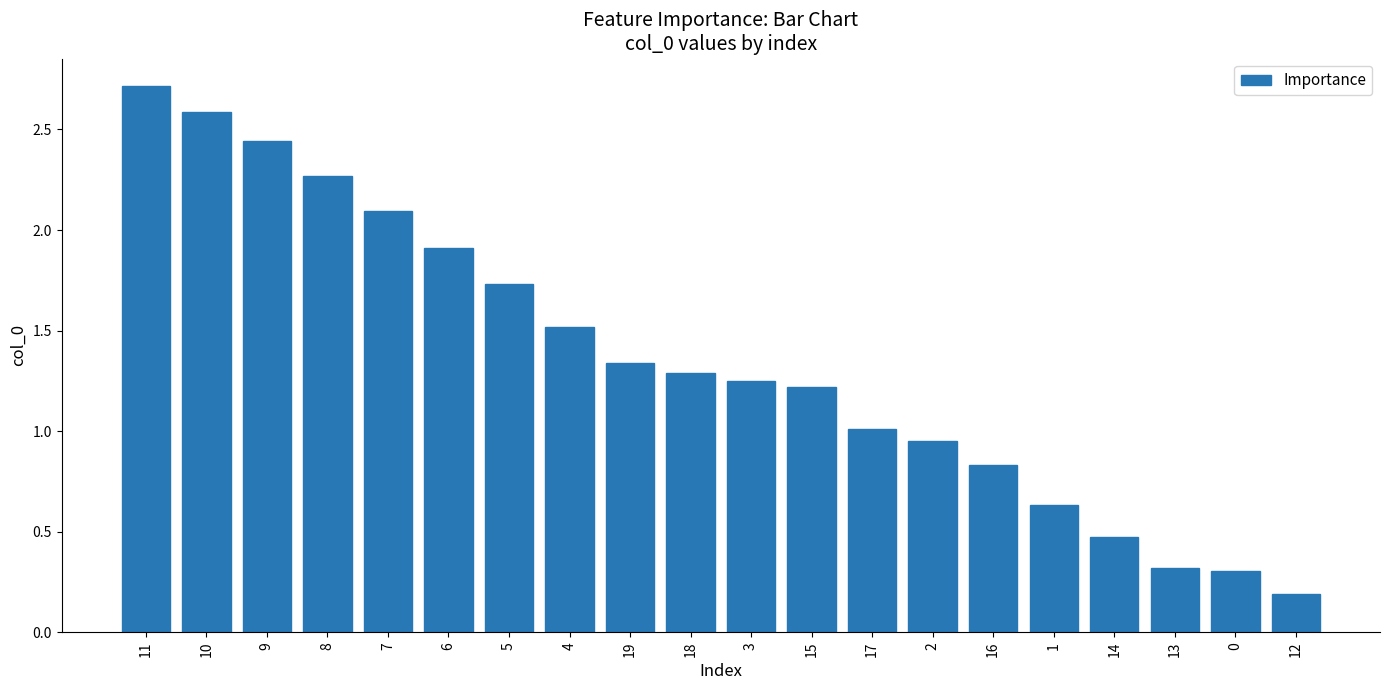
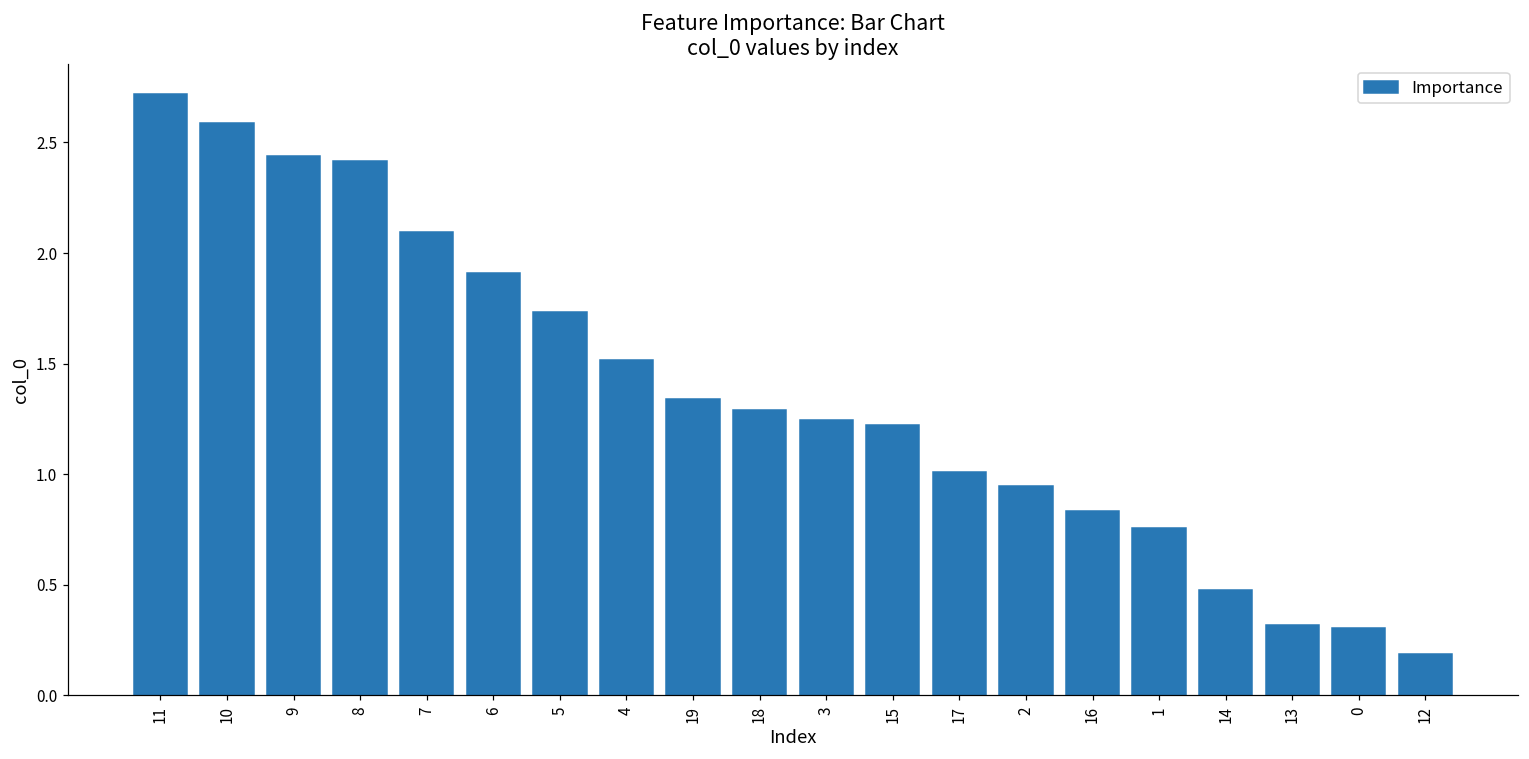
8: 2.27 -> 2.42
1: 0.63 -> 0.76
